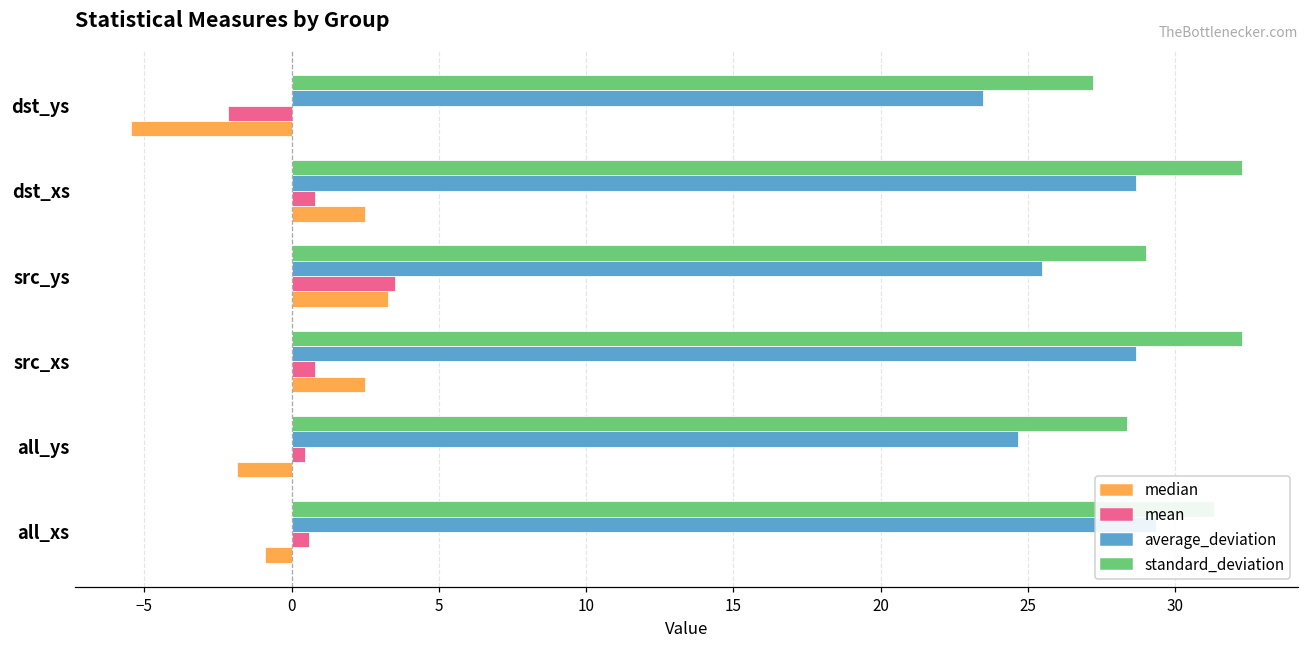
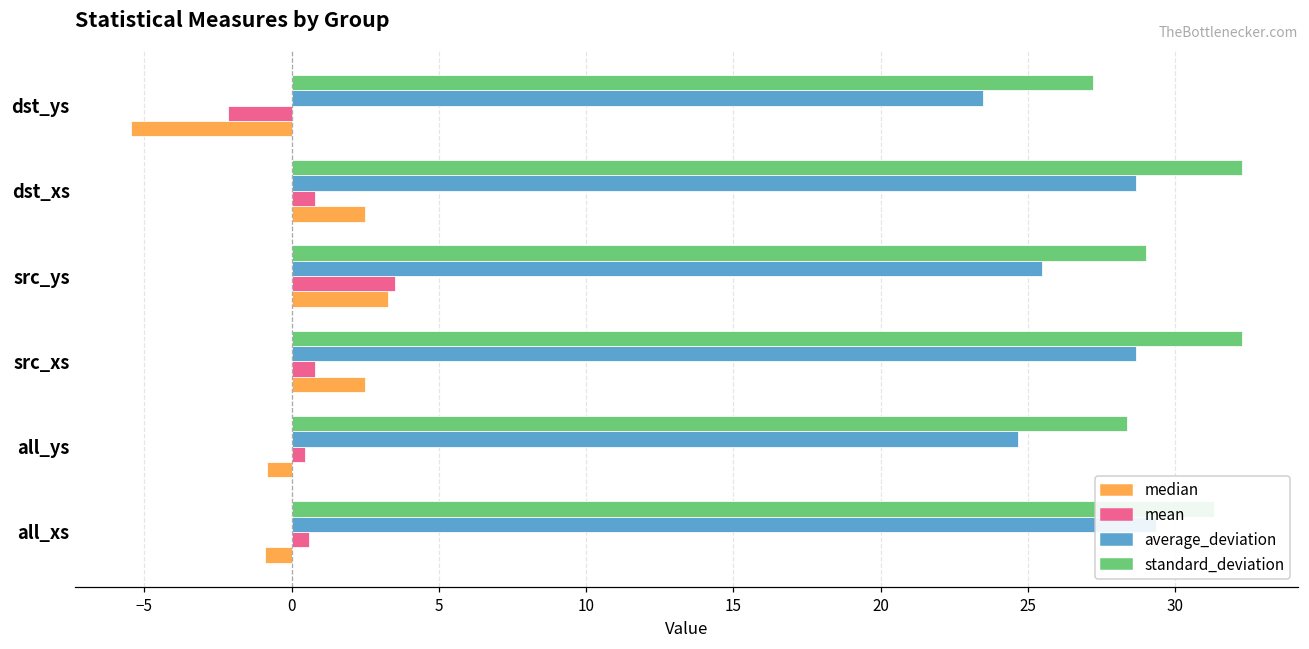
median, all_ys: -1.9 -> -0.8
